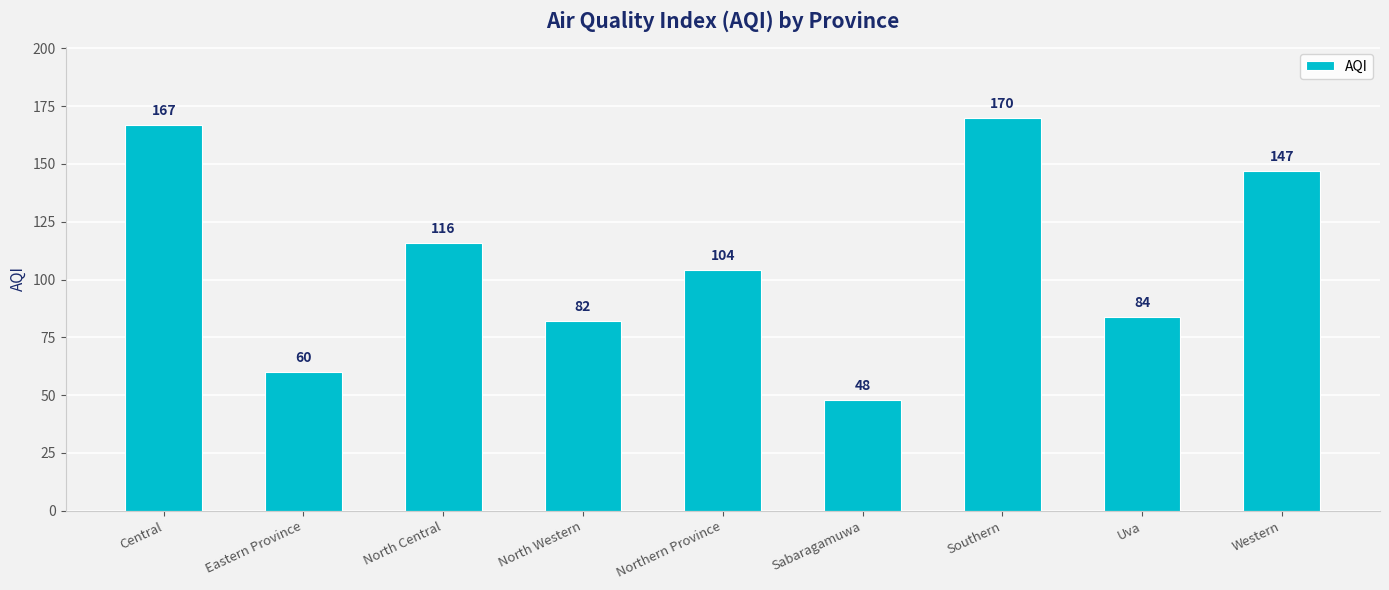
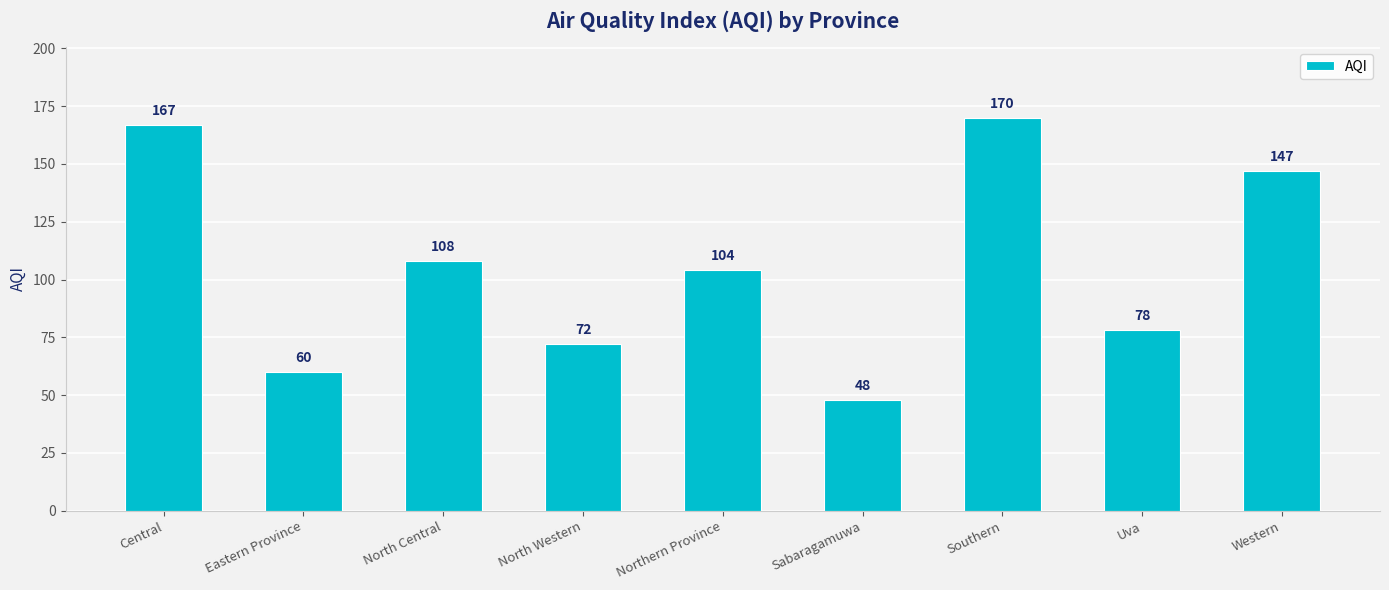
North Central: 116 -> 108
North Western: 82 -> 72
Uva: 84 -> 78
